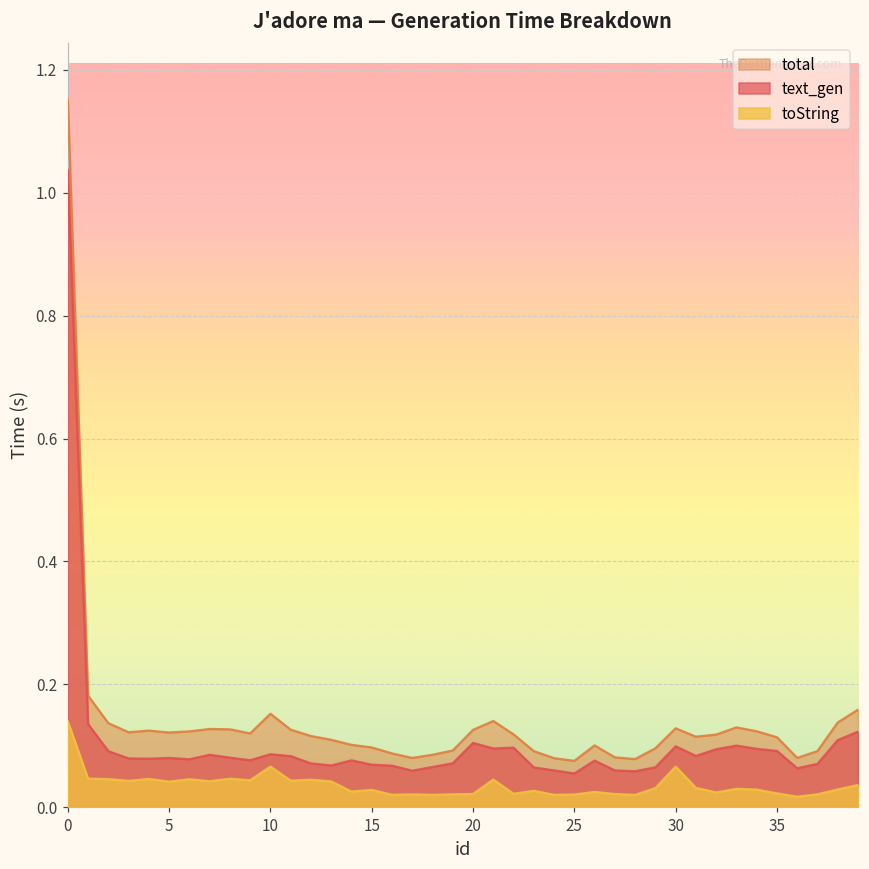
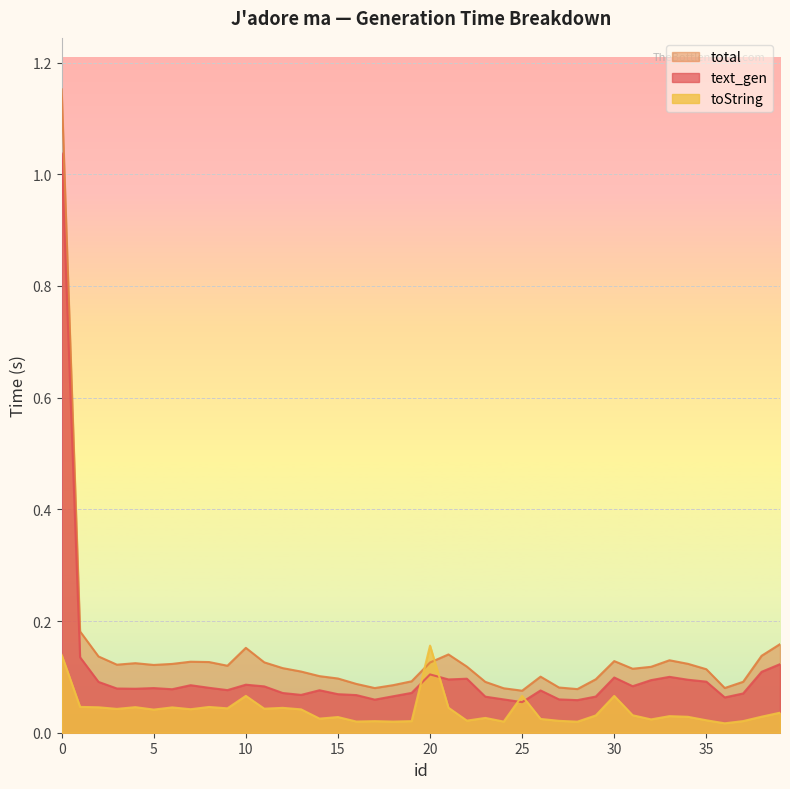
toString, 20: 0.02 -> 0.16
toString, 25: 0.02 -> 0.07
